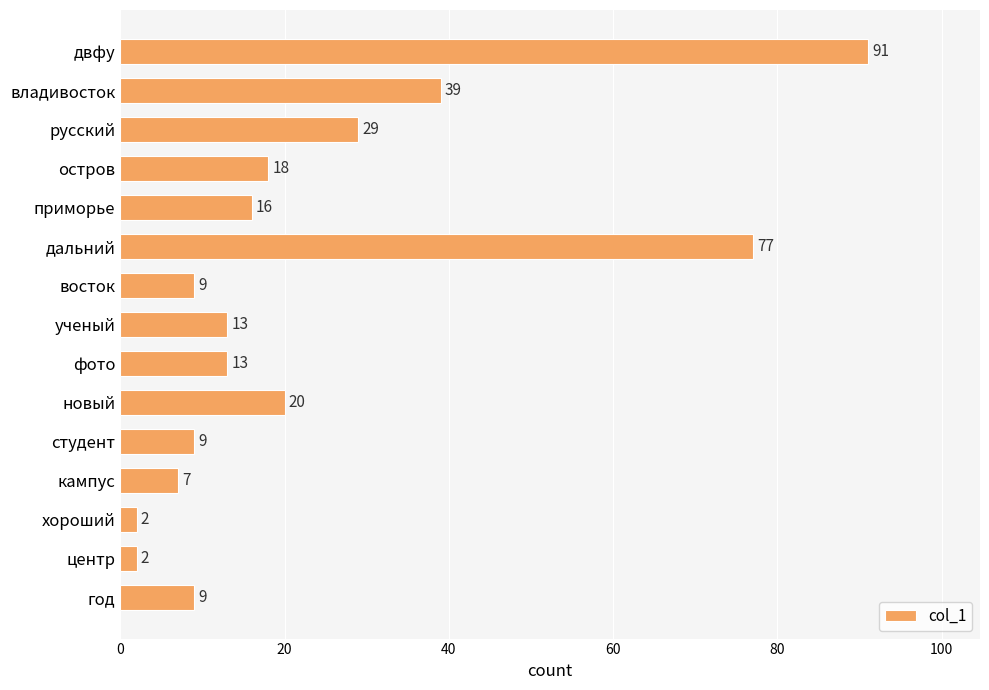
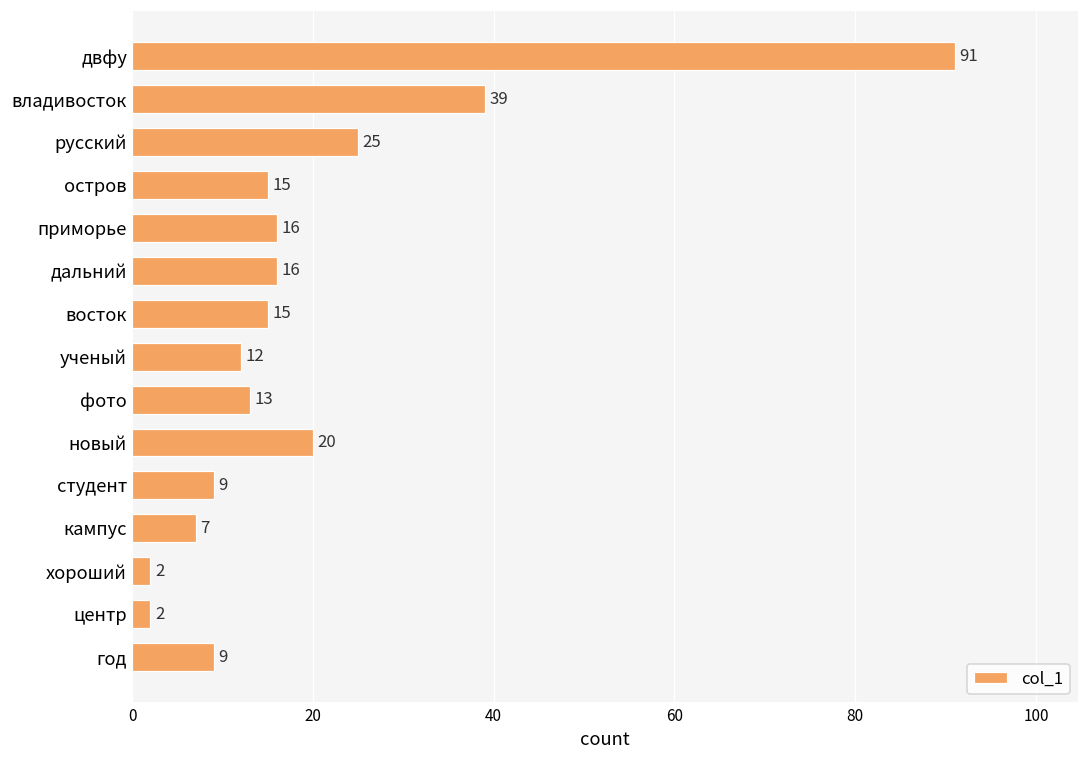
русский: 29 -> 25
остров: 18 -> 15
дальний: 77 -> 16
восток: 9 -> 15
ученый: 13 -> 12
